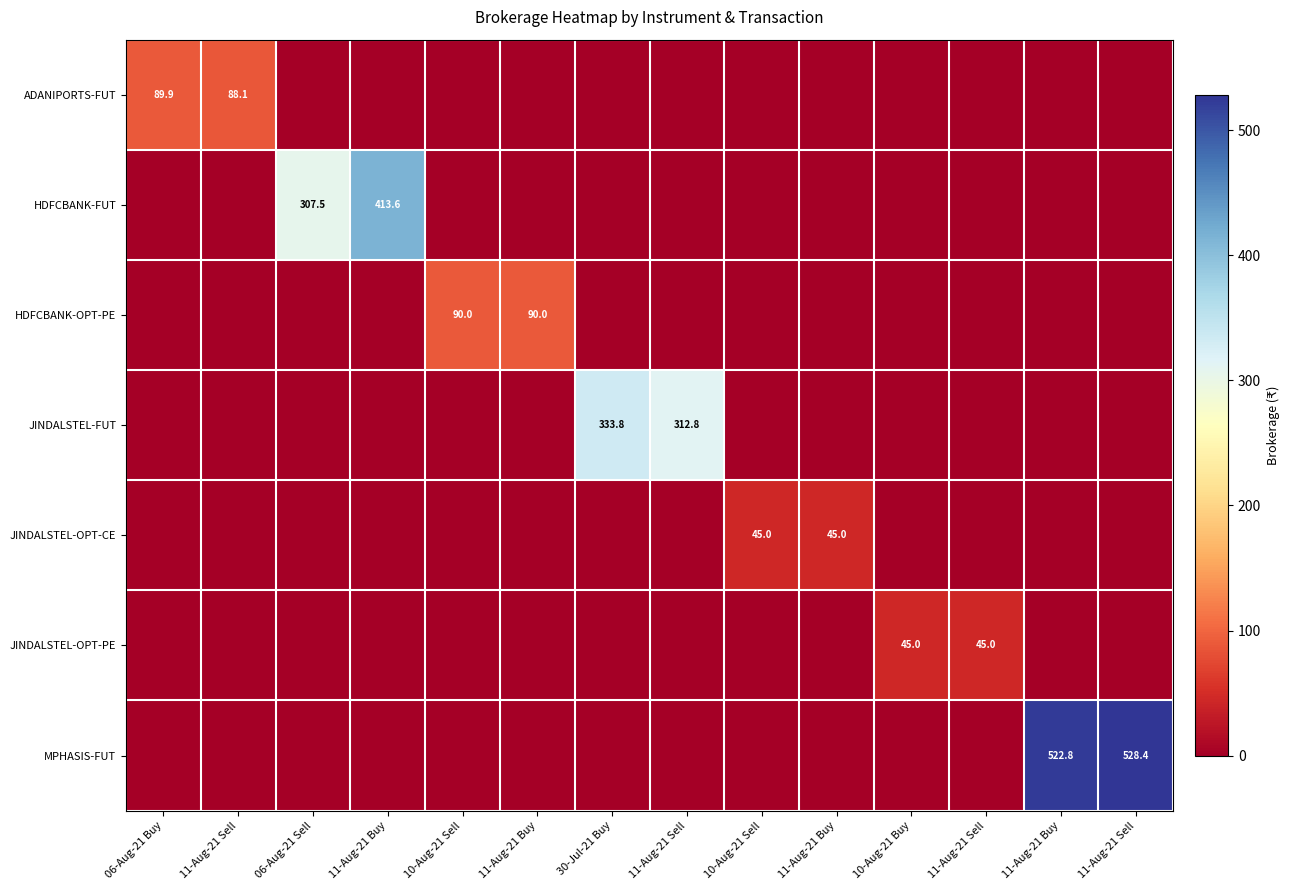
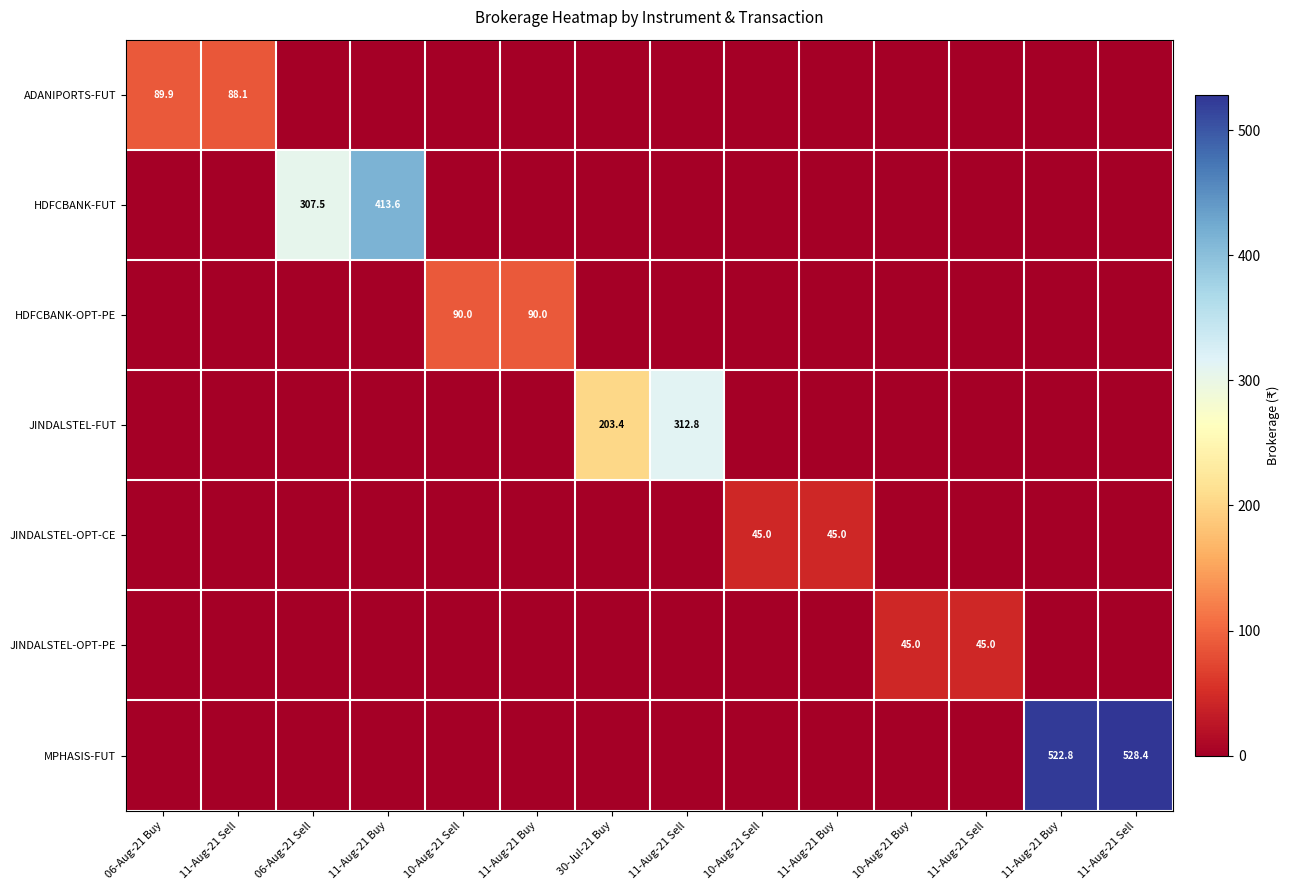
JINDALSTEL-FUT, 30-Jul-21 Buy: 333.8 -> 203.4
